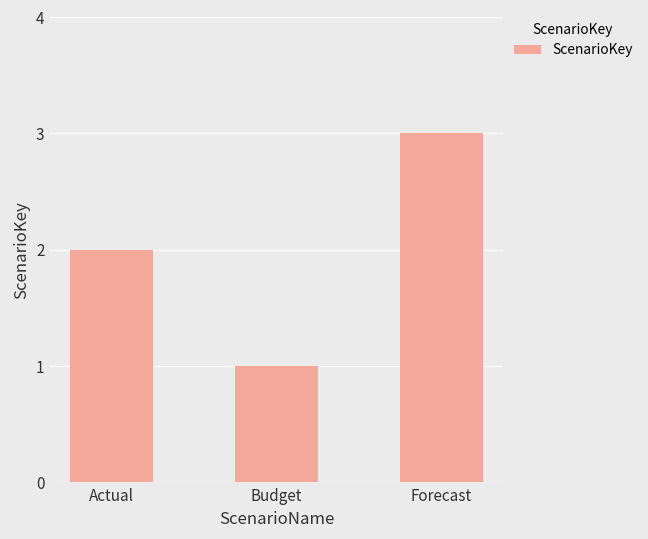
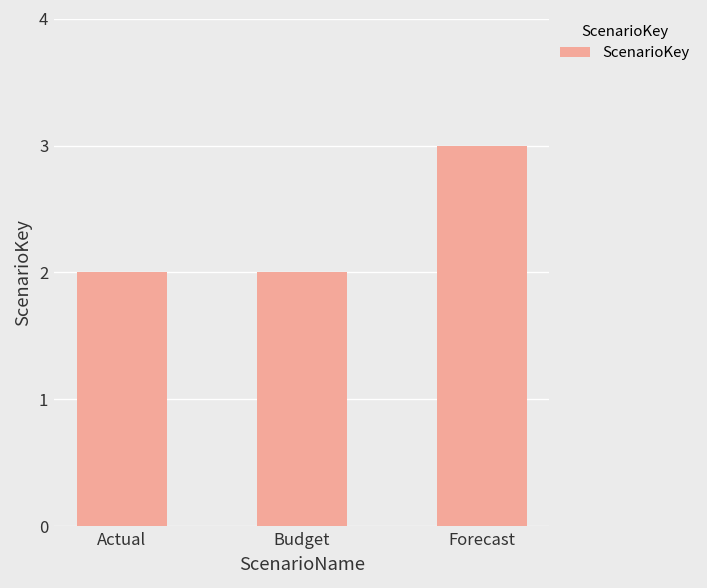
Budget: 1 -> 2
